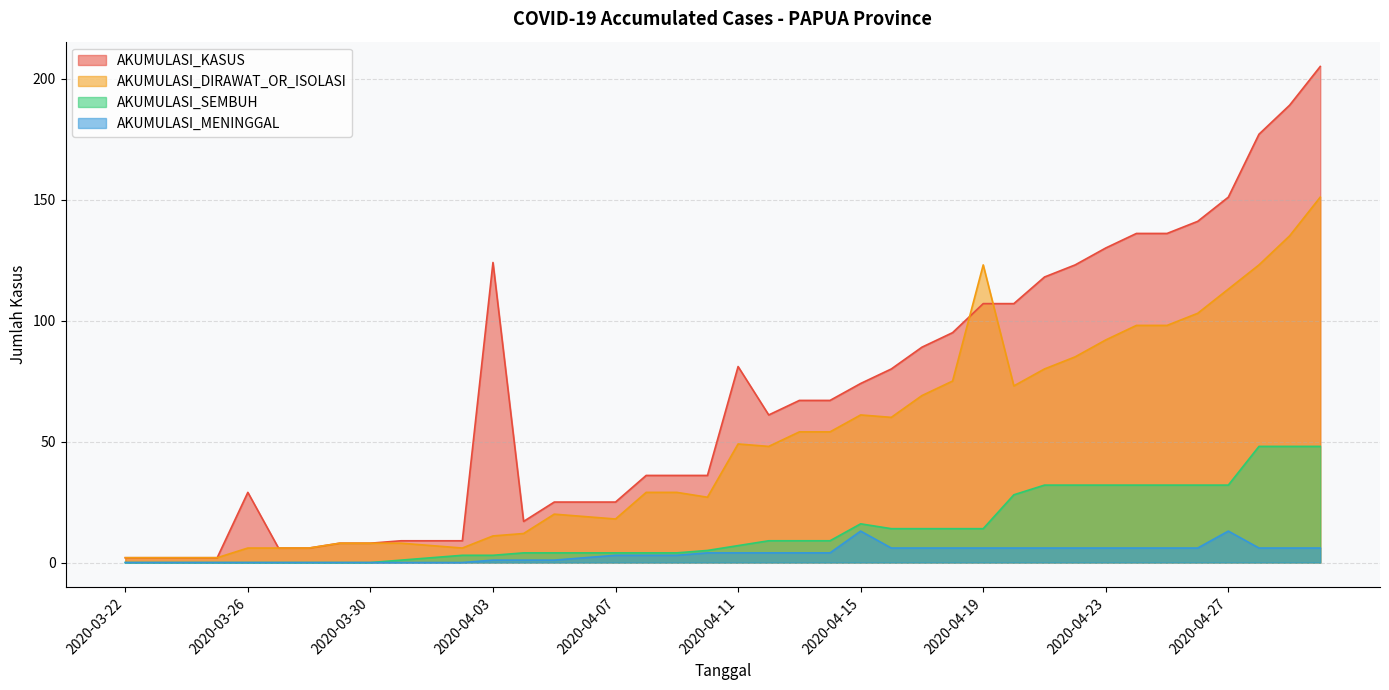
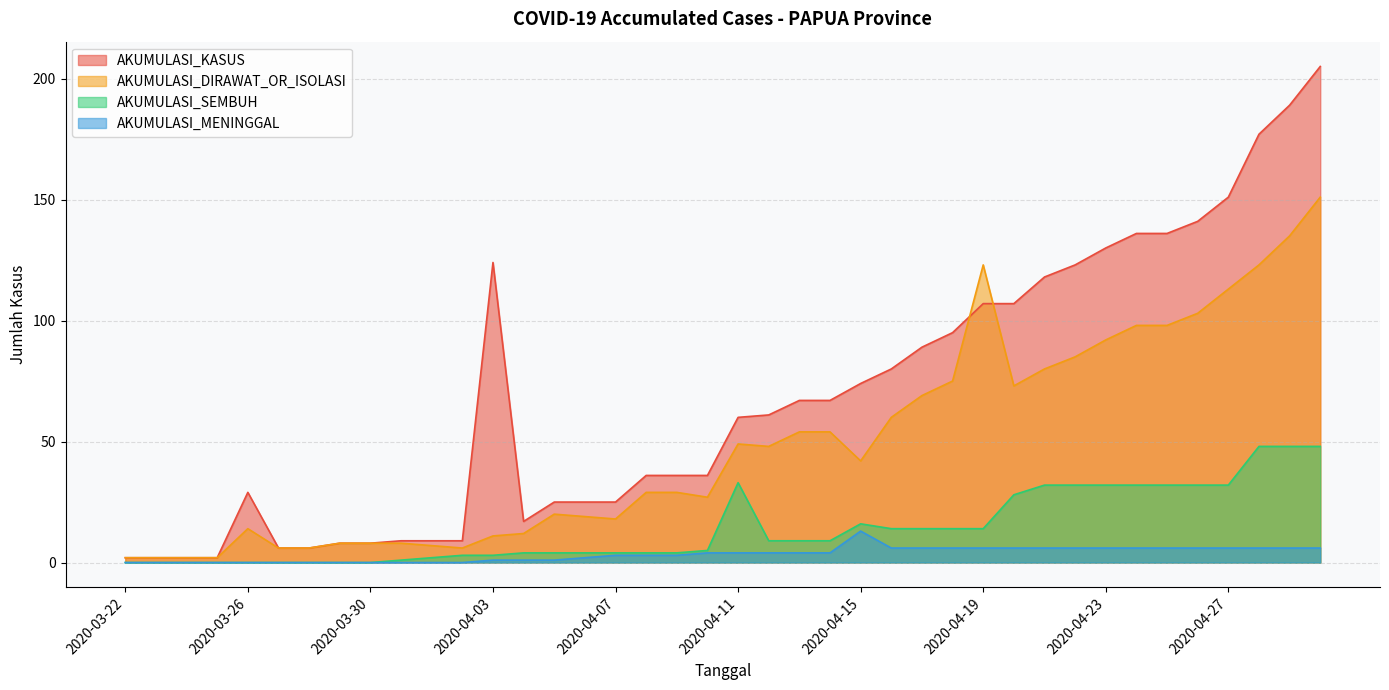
AKUMULASI_DIRAWAT_OR_ISOLASI, 2020-03-26: 6 -> 14
AKUMULASI_KASUS, 2020-04-11: 81 -> 60
AKUMULASI_SEMBUH, 2020-04-11: 7 -> 33
AKUMULASI_DIRAWAT_OR_ISOLASI, 2020-04-15: 61 -> 42
AKUMULASI_MENINGGAL, 2020-04-27: 13 -> 6
